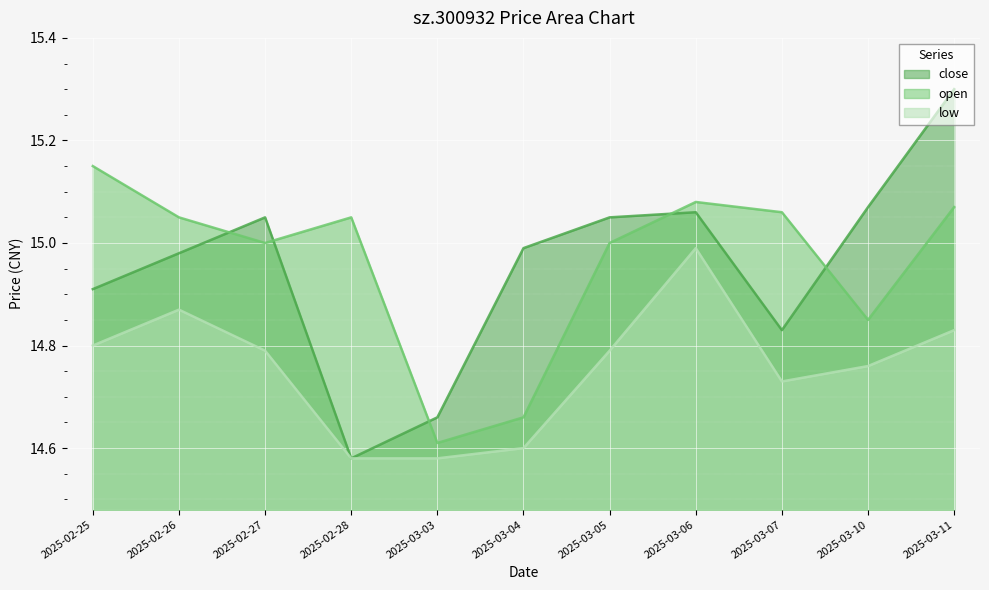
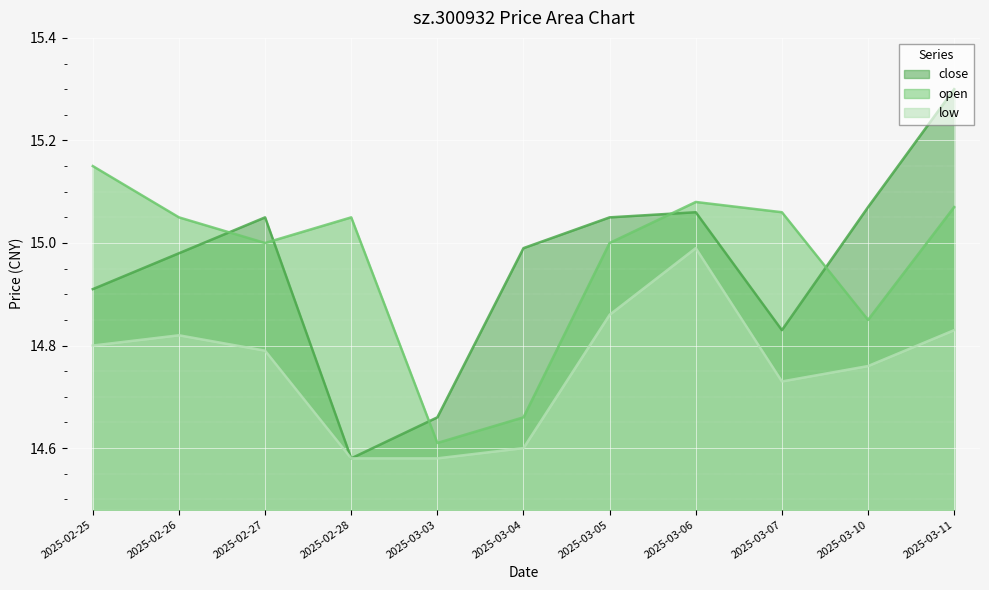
low, 2025-02-26: 14.87 -> 14.82
low, 2025-03-05: 14.79 -> 14.86
